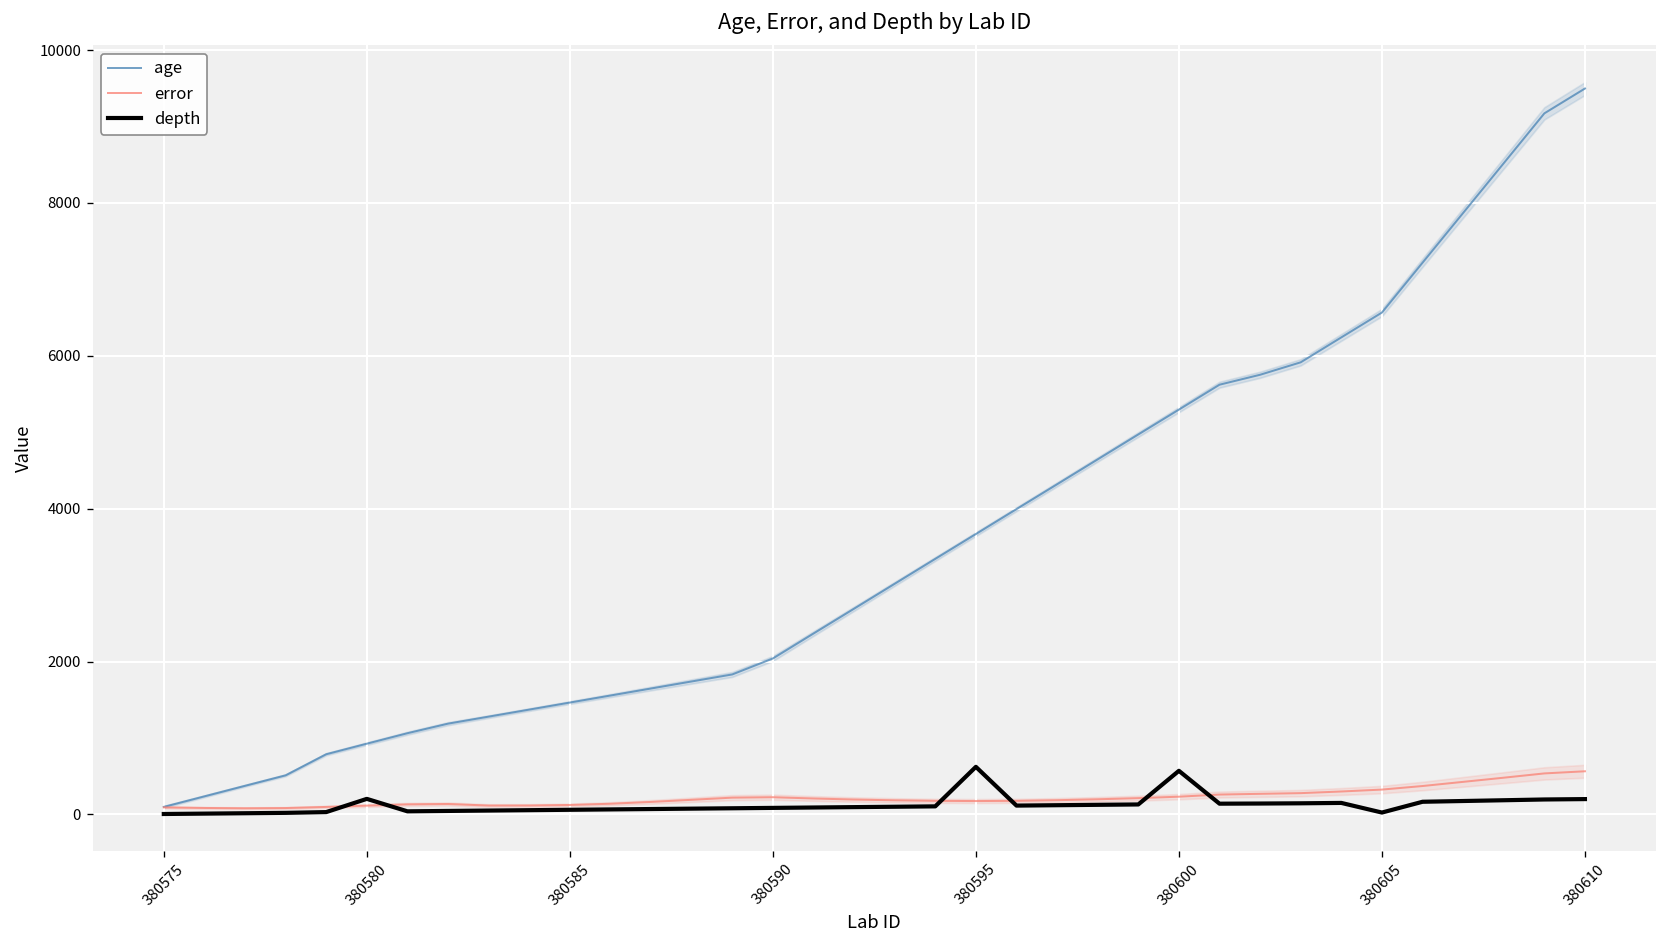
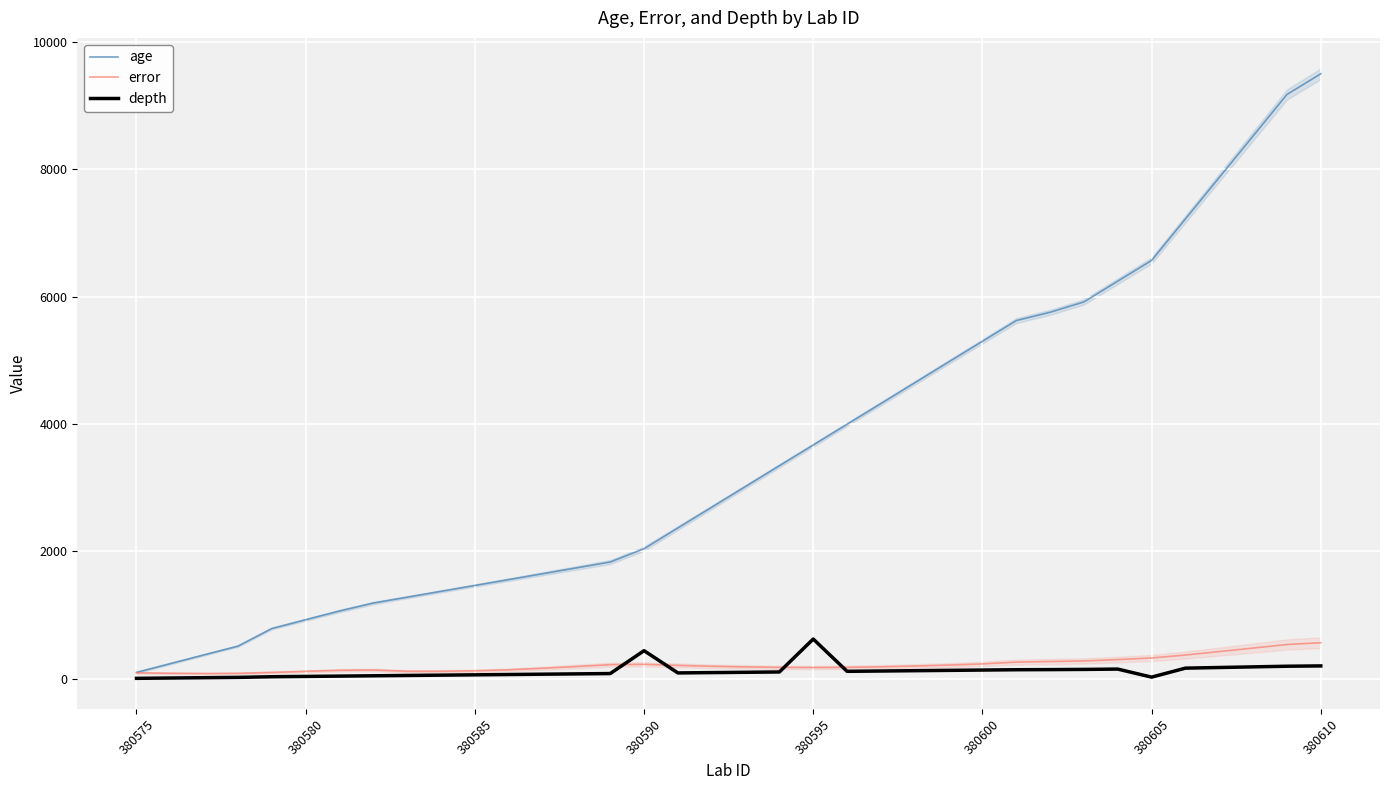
depth, 380580: 200 -> 0
depth, 380590: 100 -> 400
depth, 380600: 600 -> 100
